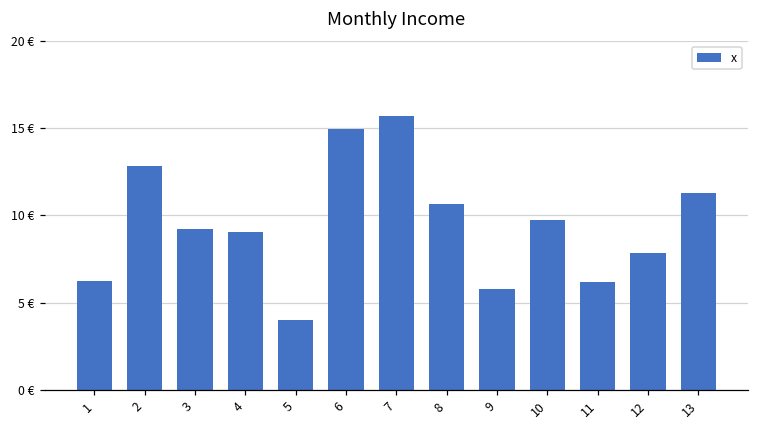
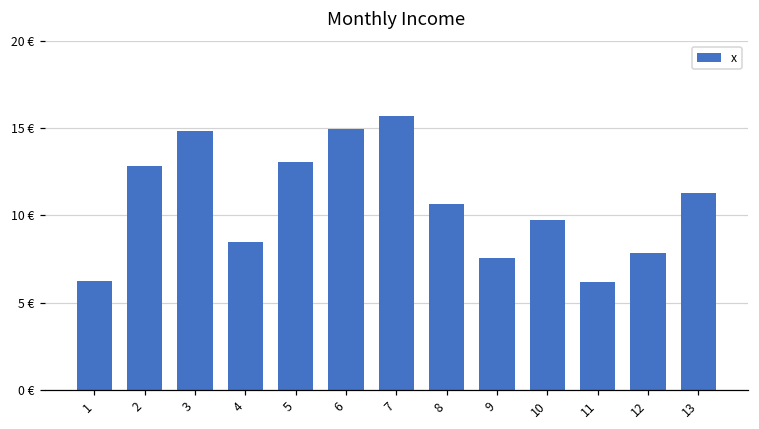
3: 9.2 € -> 14.8 €
4: 9.0 € -> 8.4 €
5: 4.0 € -> 13.1 €
9: 5.8 € -> 7.6 €
